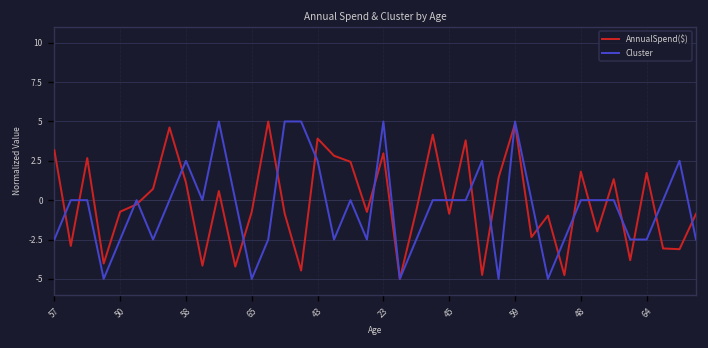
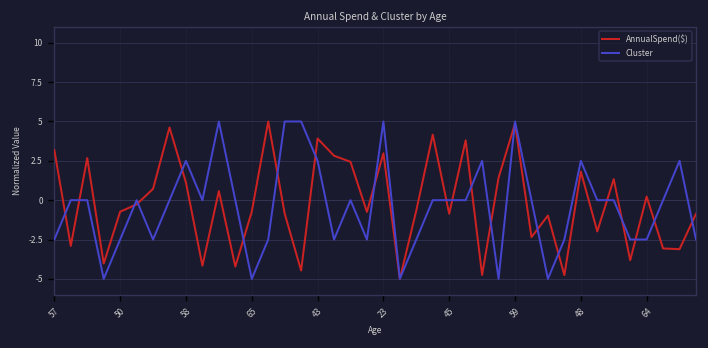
Cluster, 48: 0.0 -> 2.5
AnnualSpend($), 64: 1.7 -> 0.2
